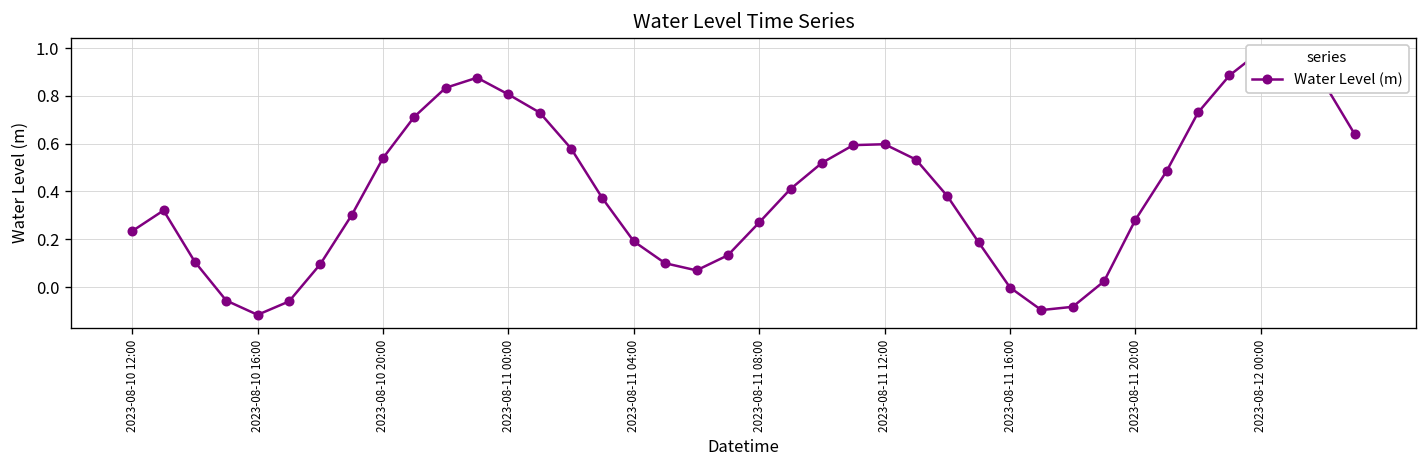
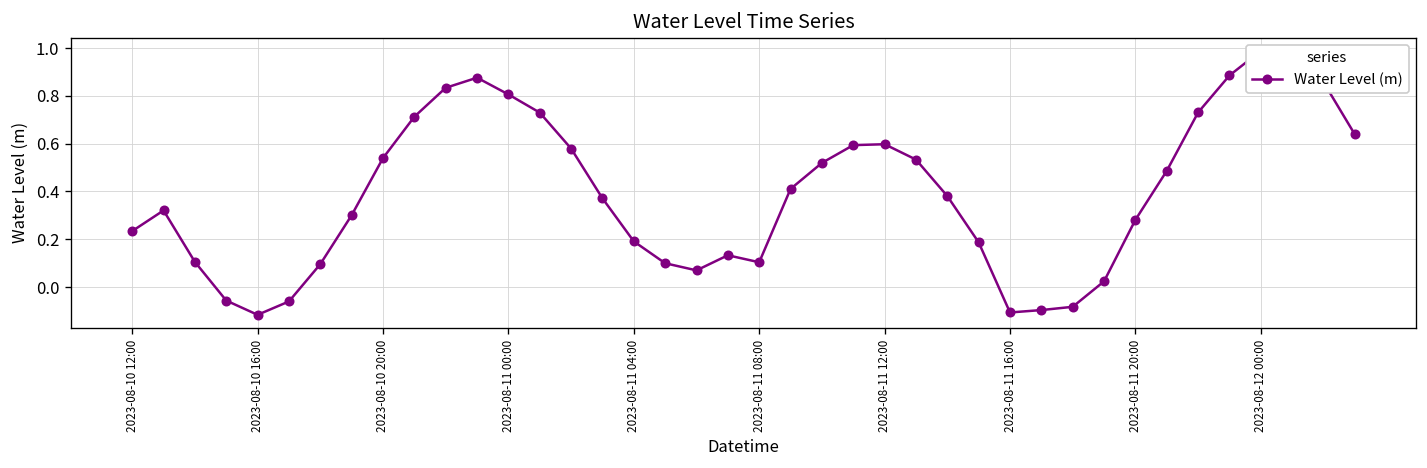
2023-08-11 08:00: 0.27 -> 0.10
2023-08-11 16:00: 0.00 -> -0.11
